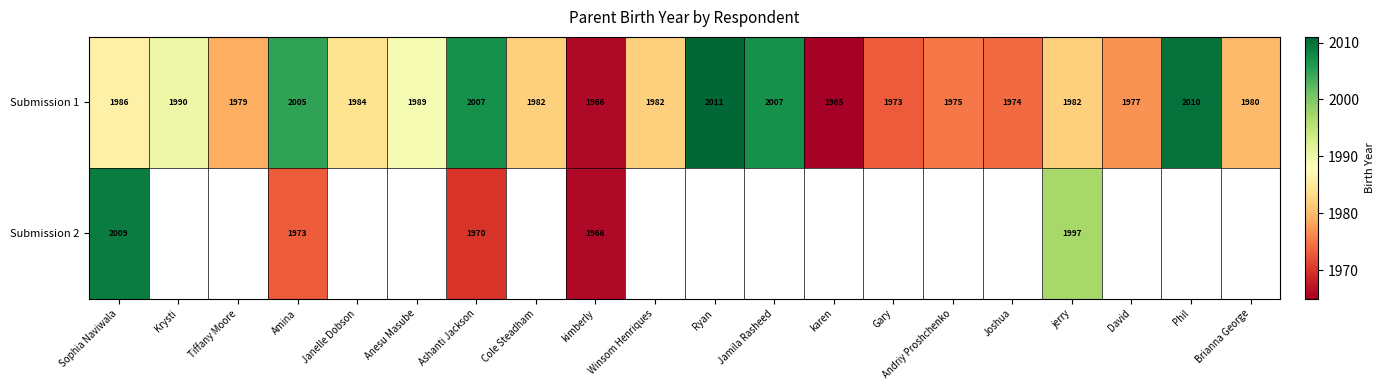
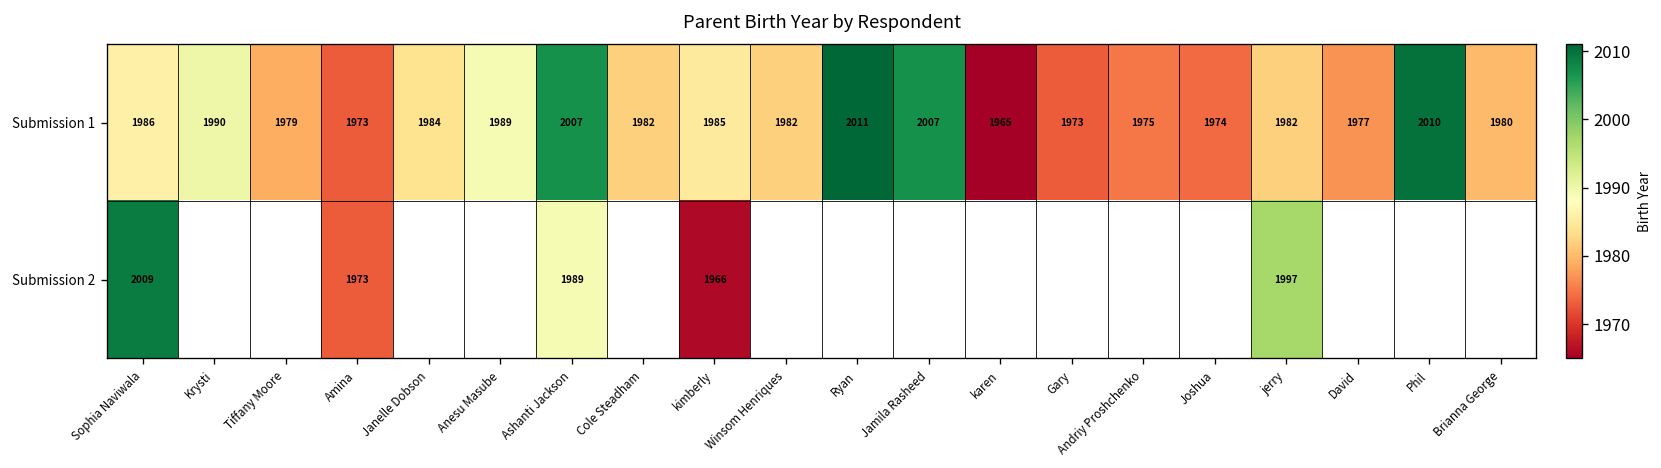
Submission 1, Amina: 2005 -> 1973
Submission 1, kimberly: 1966 -> 1985
Submission 2, Ashanti Jackson: 1970 -> 1989
